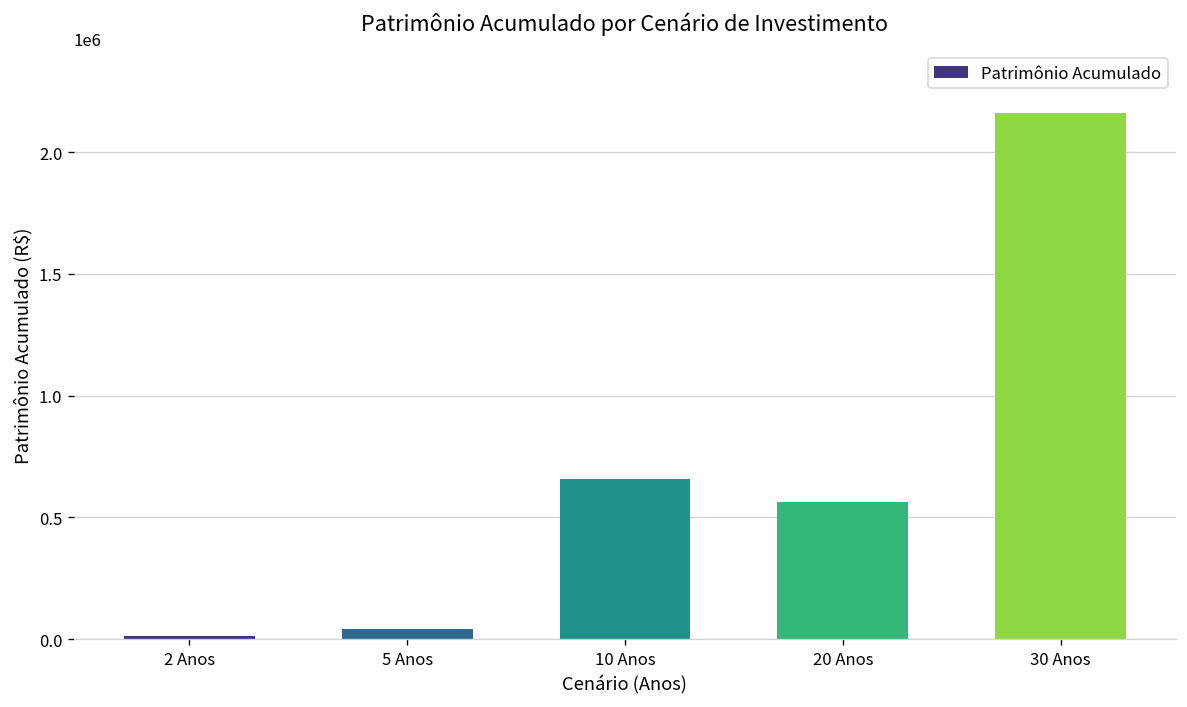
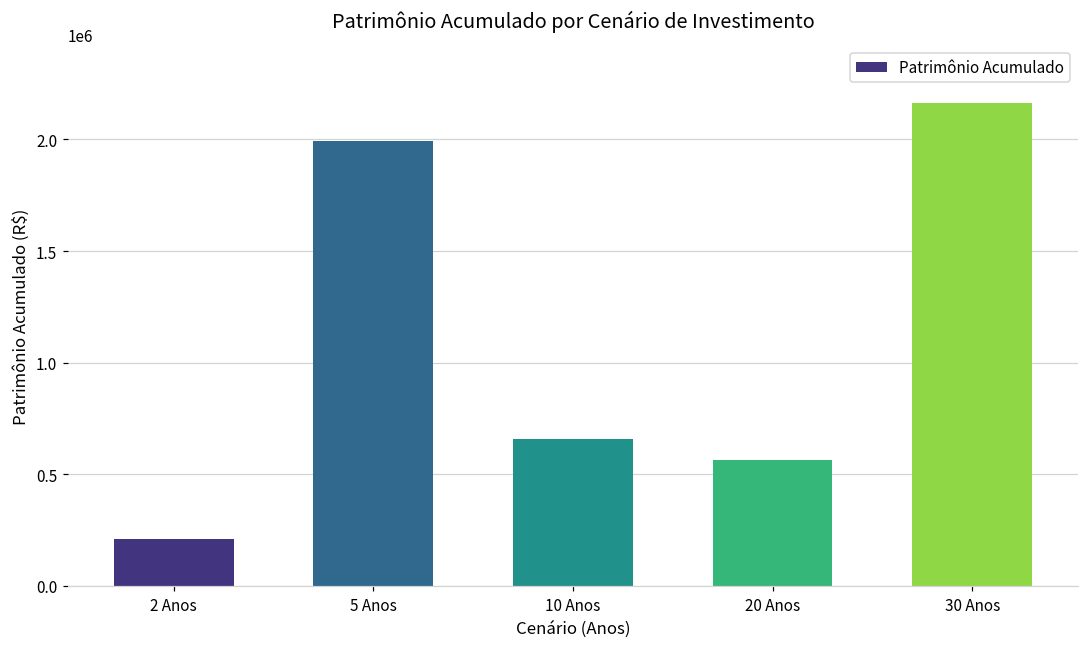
2 Anos: 10000 -> 210000
5 Anos: 40000 -> 1990000
